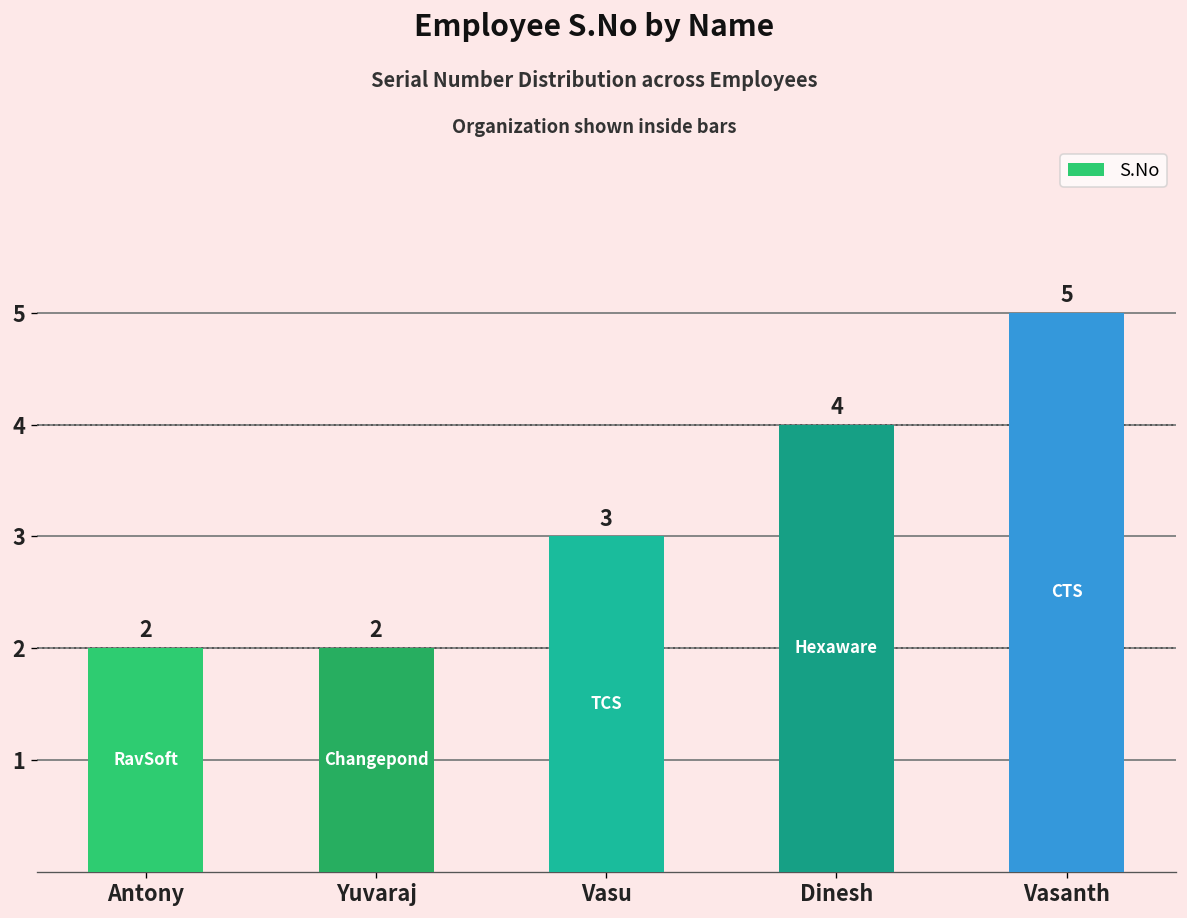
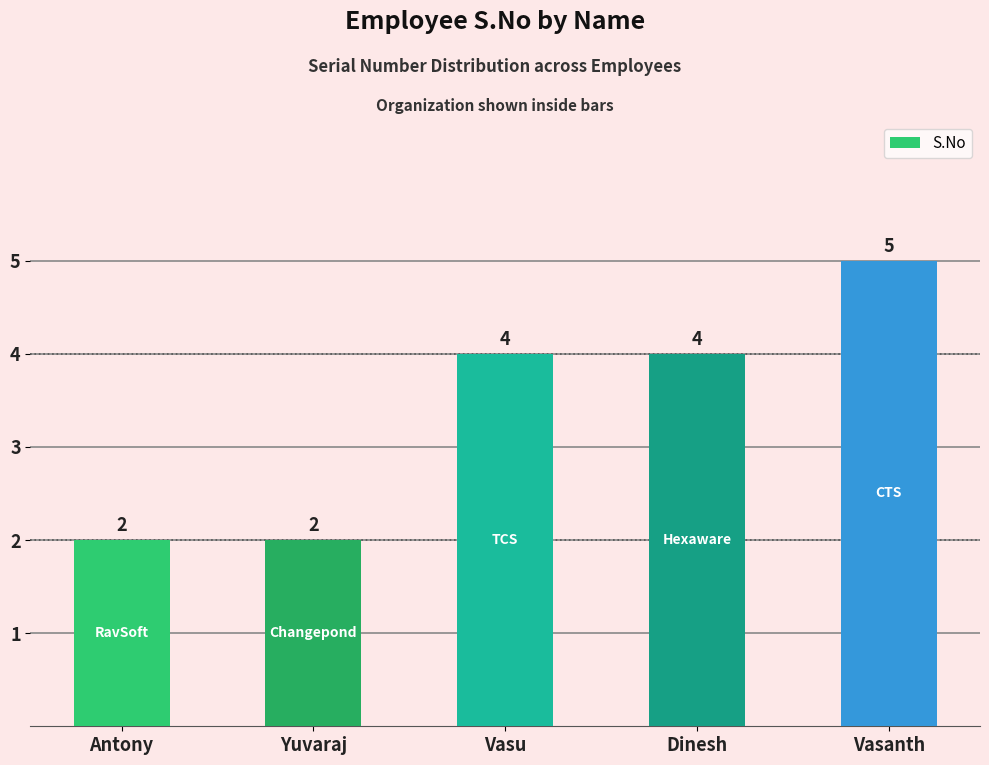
Vasu: 3 -> 4
